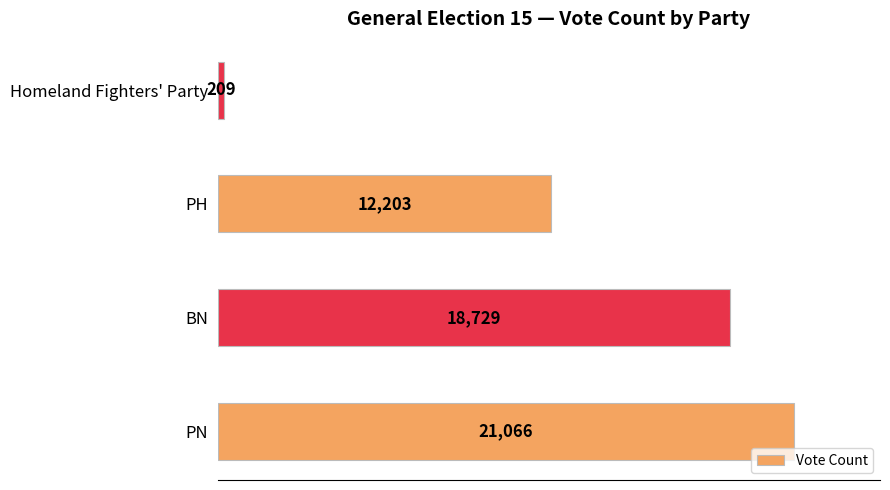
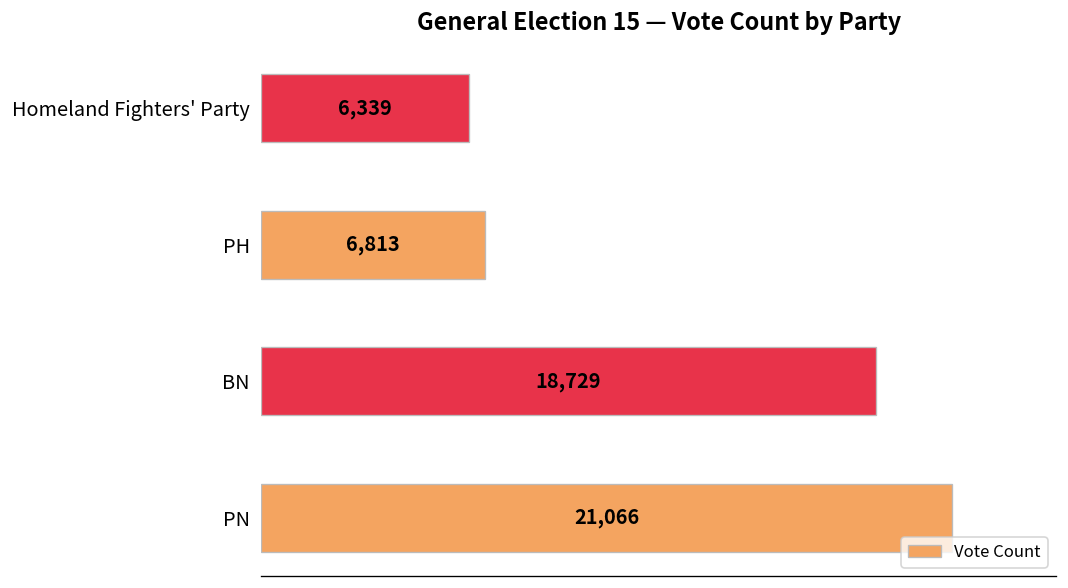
Homeland Fighters' Party: 209 -> 6,339
PH: 12,203 -> 6,813
